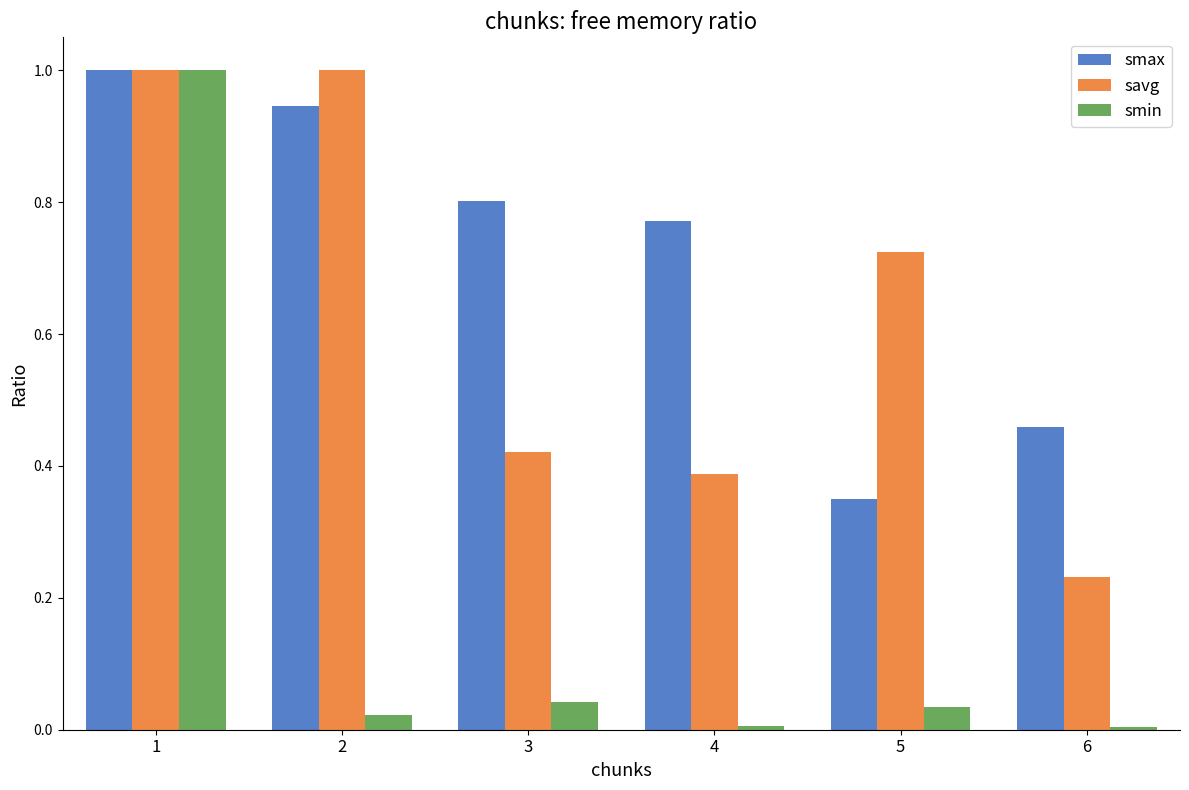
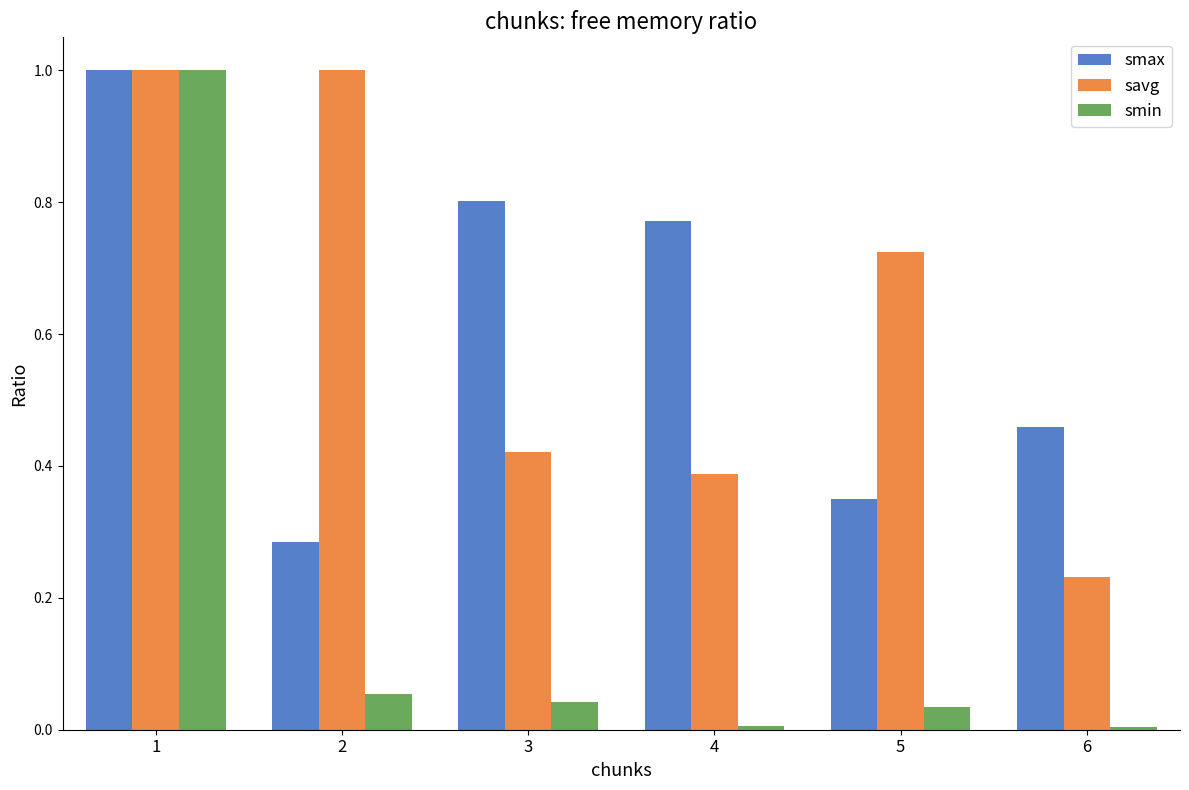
smax, 2: 0.95 -> 0.29
smin, 2: 0.02 -> 0.05
